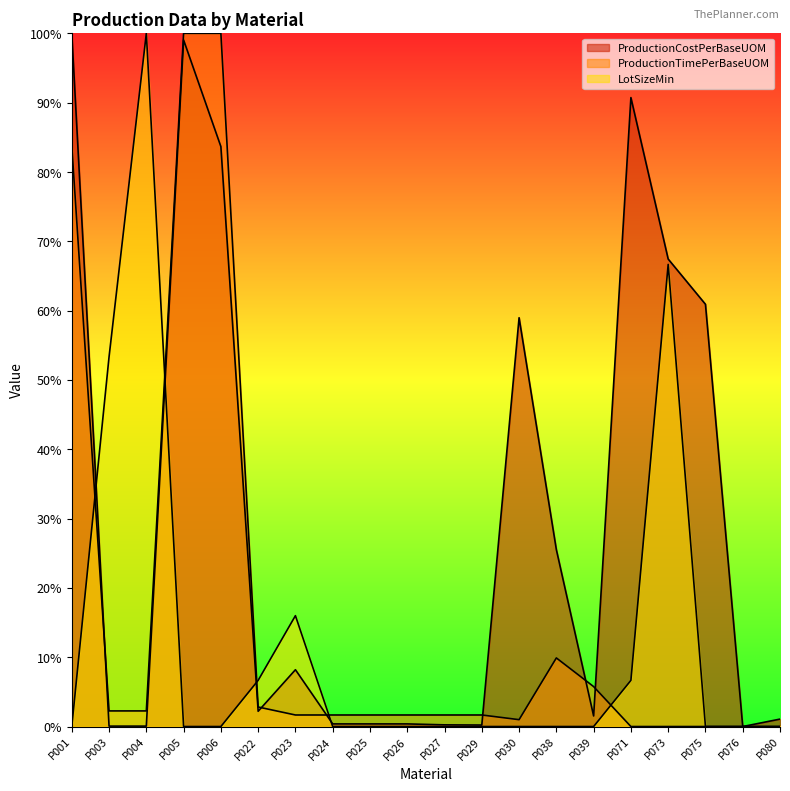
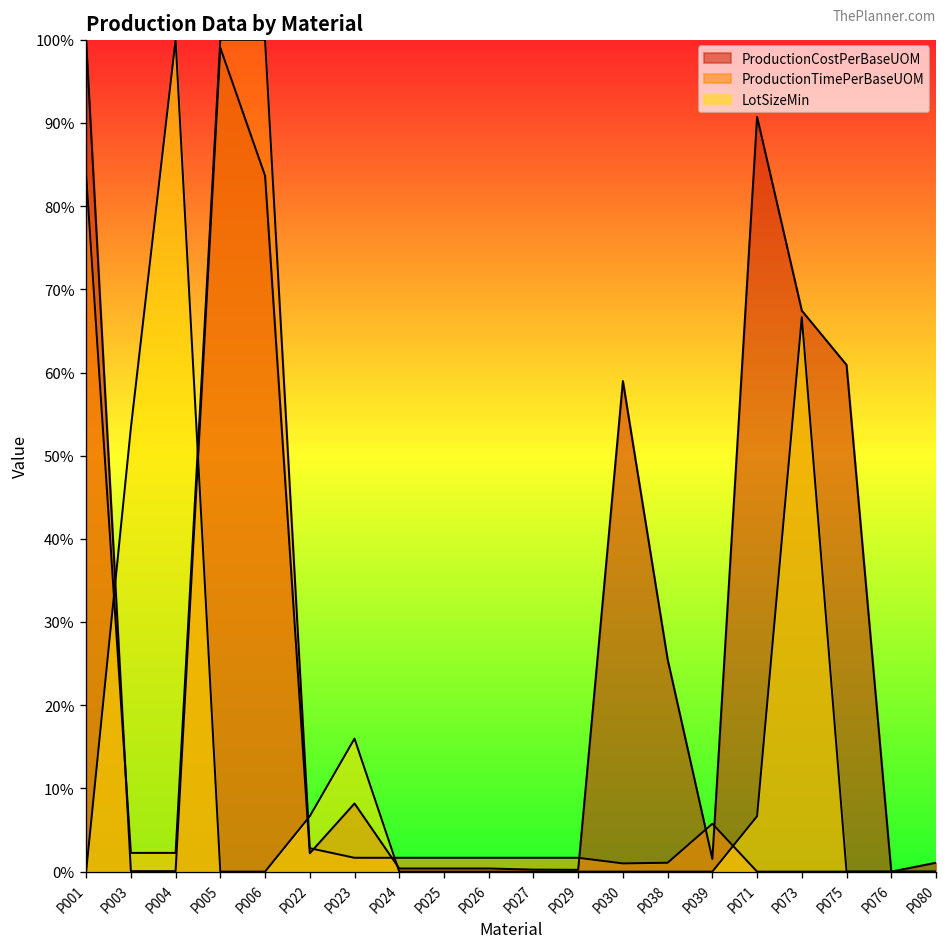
ProductionTimePerBaseUOM, P038: 10% -> 1%
